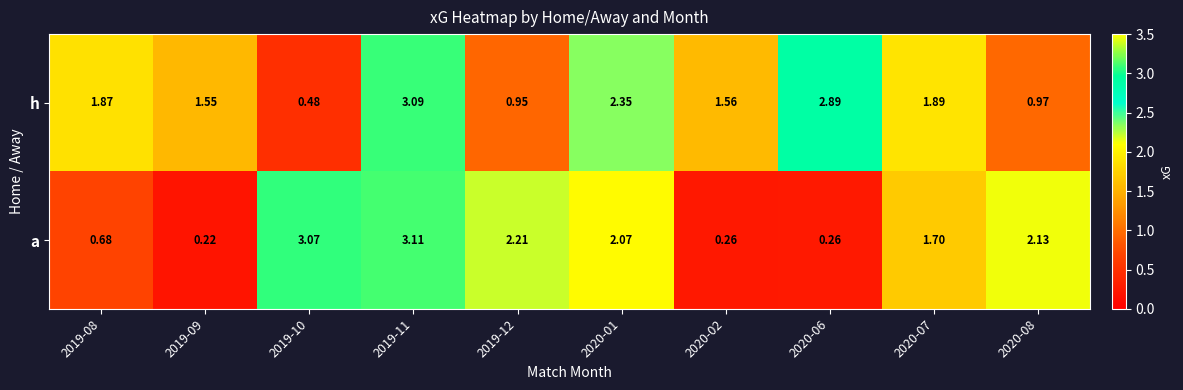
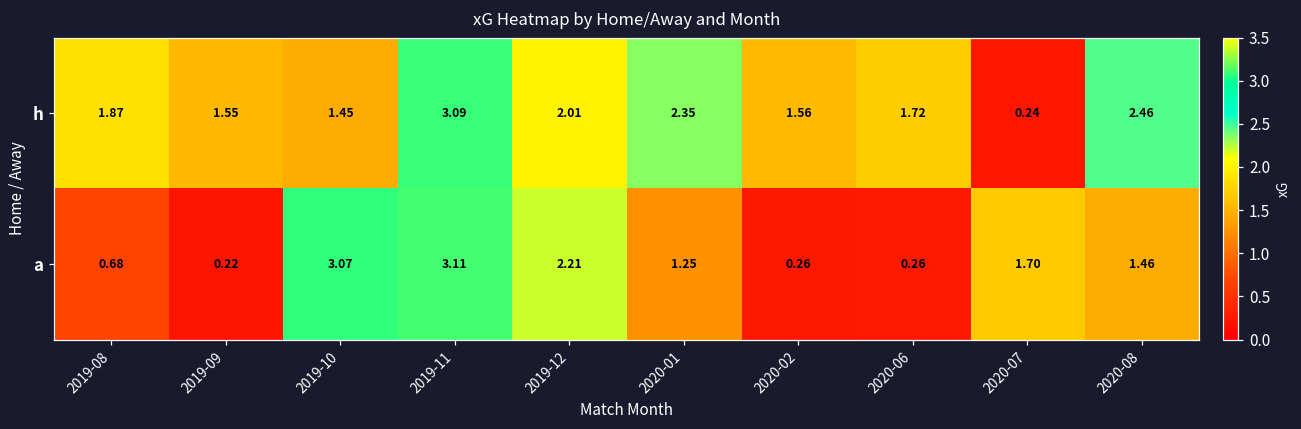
h, 2019-10: 0.48 -> 1.45
h, 2019-12: 0.95 -> 2.01
h, 2020-06: 2.89 -> 1.72
h, 2020-07: 1.89 -> 0.24
h, 2020-08: 0.97 -> 2.46
a, 2020-01: 2.07 -> 1.25
a, 2020-08: 2.13 -> 1.46
